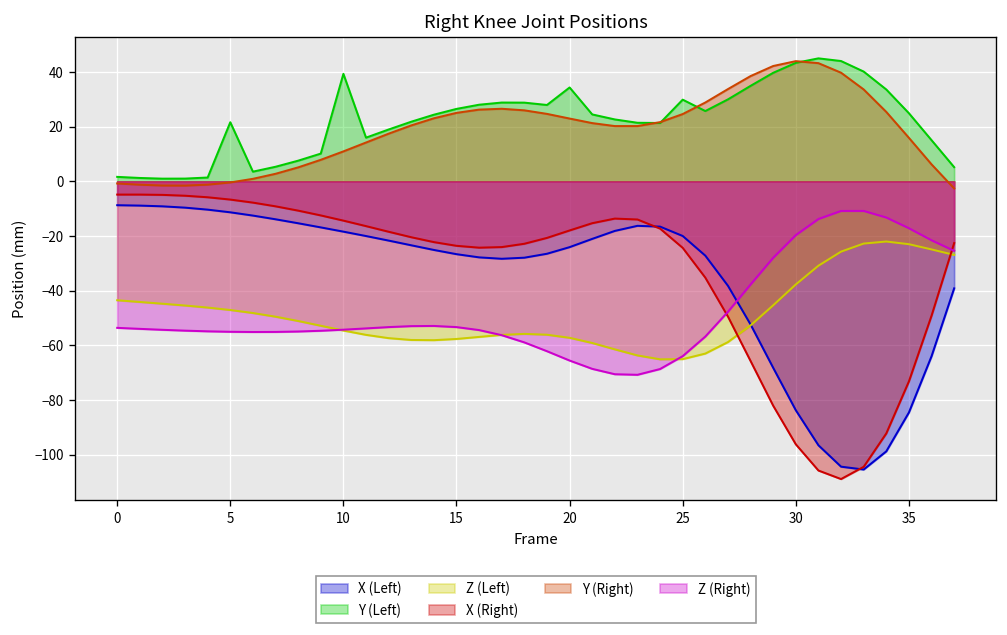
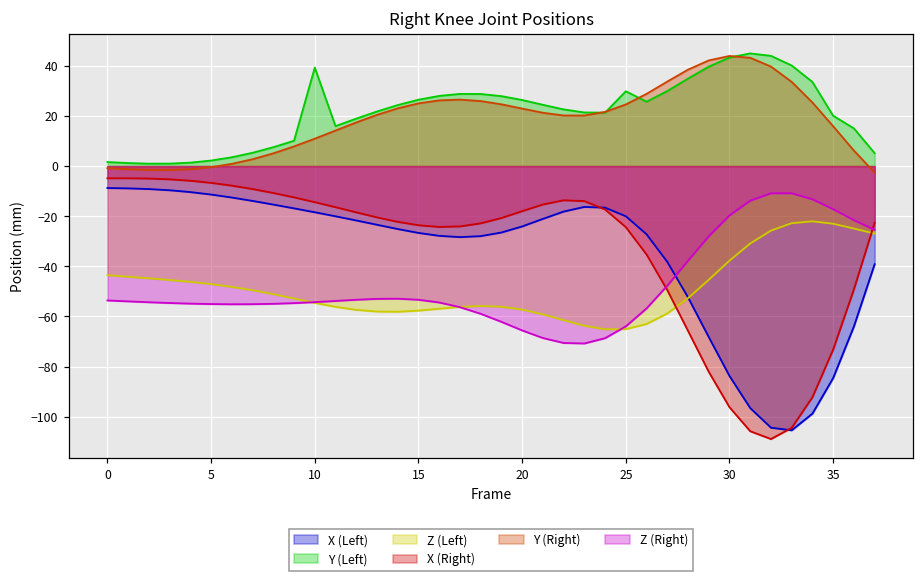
Y (Left), 5: 22 -> 2
Y (Left), 20: 34 -> 26
Y (Left), 35: 25 -> 20
